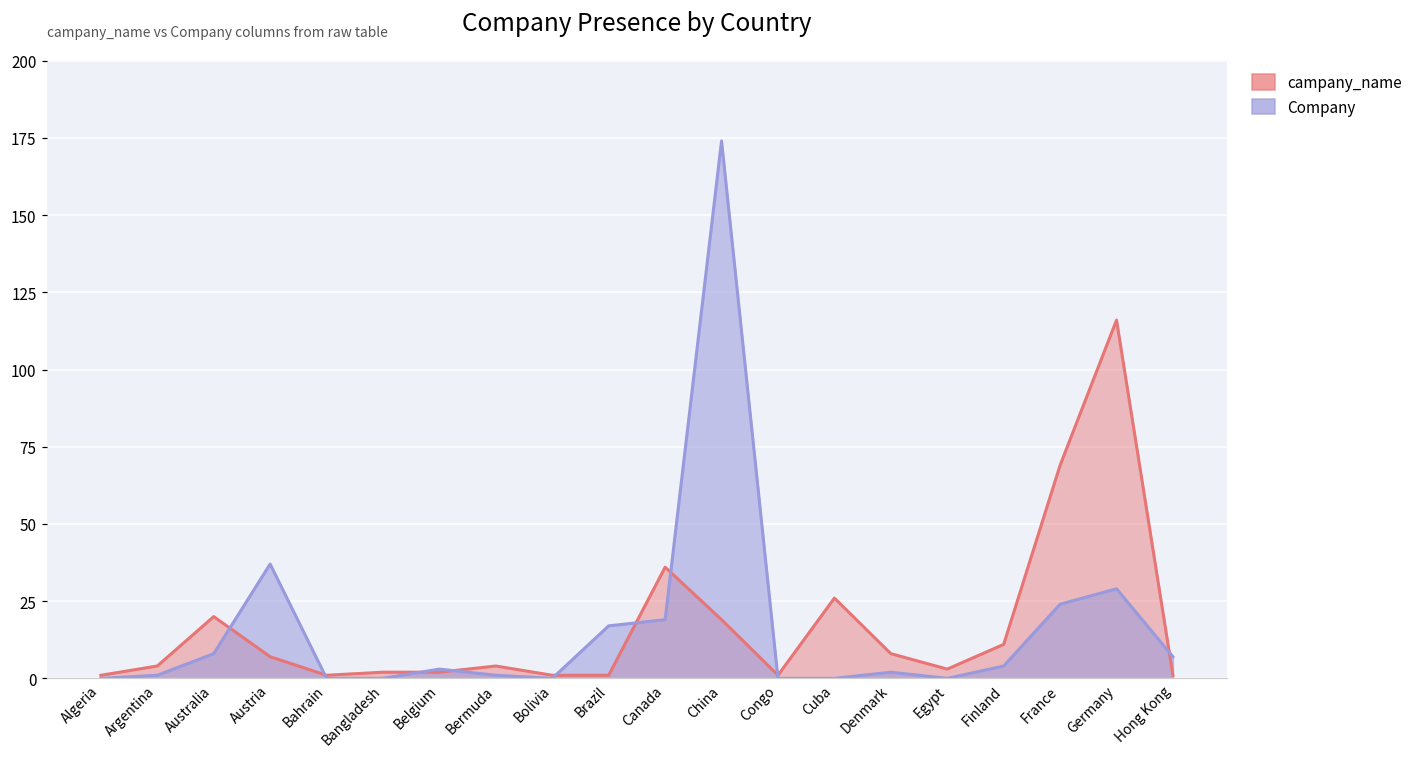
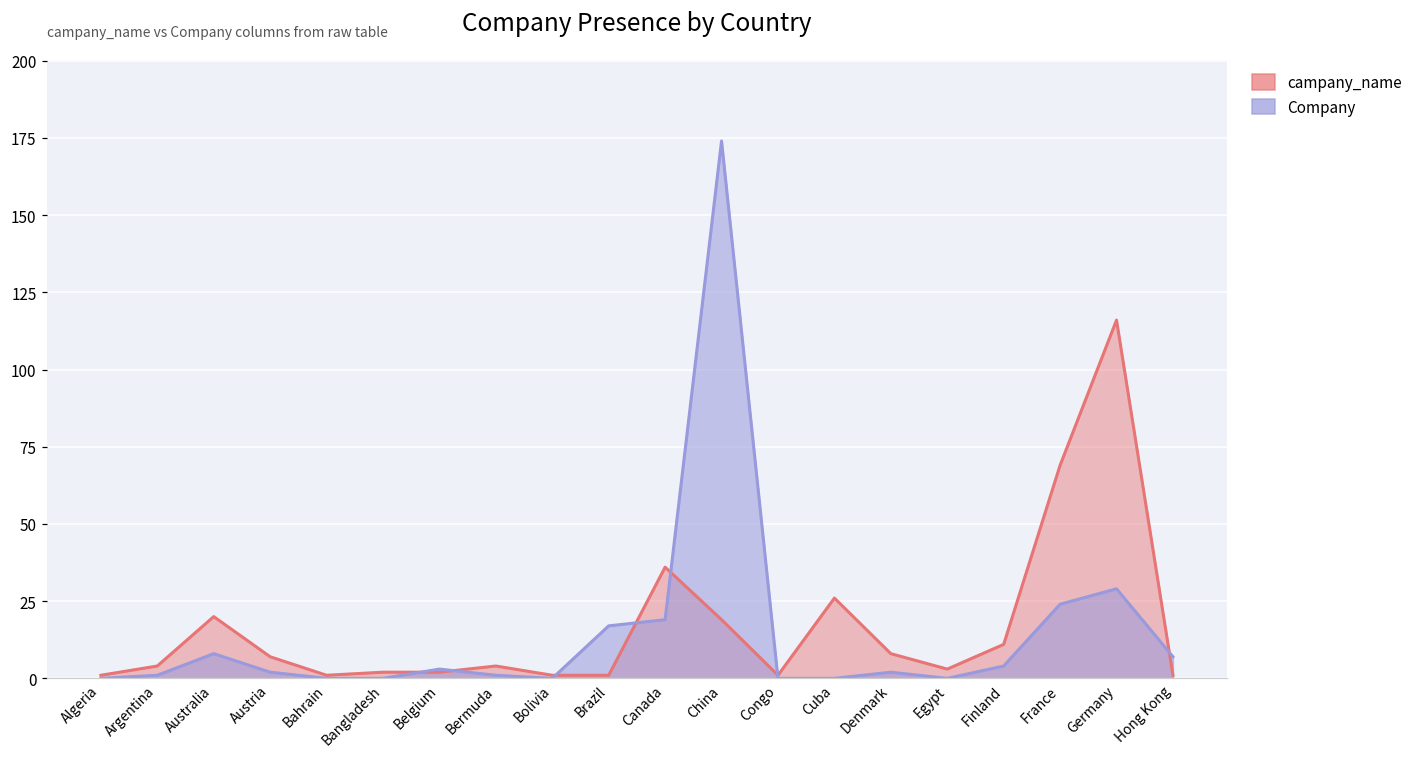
Company, Austria: 37 -> 2
